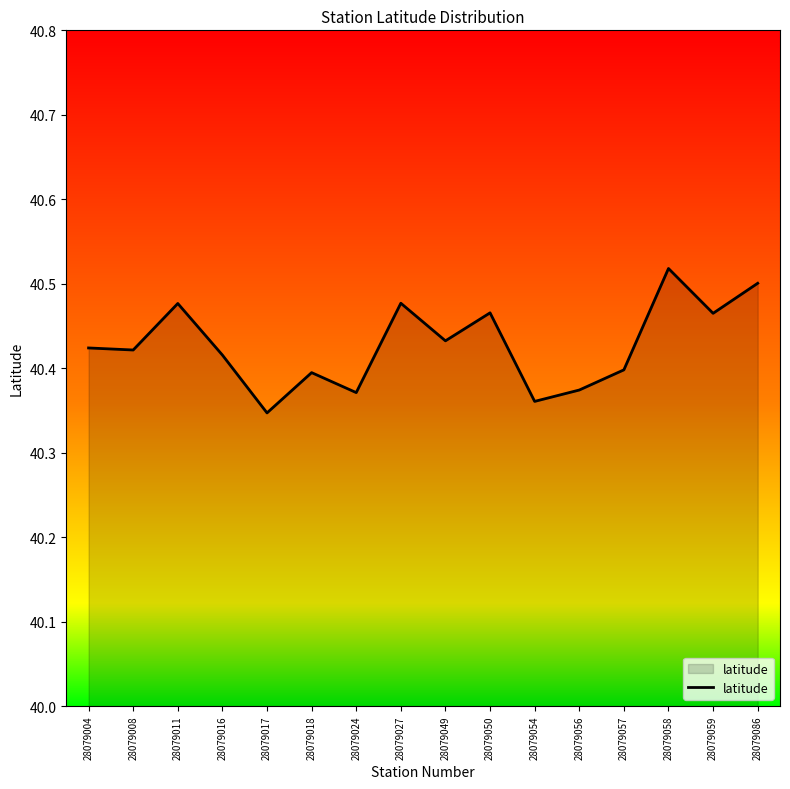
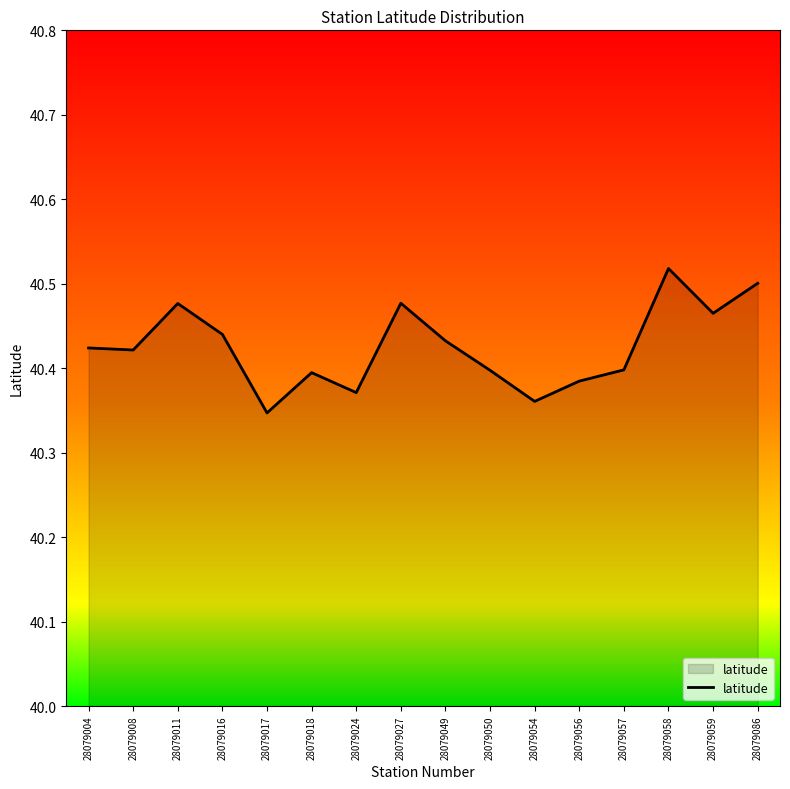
28079016: 40.42 -> 40.44
28079050: 40.47 -> 40.40
28079056: 40.37 -> 40.38
